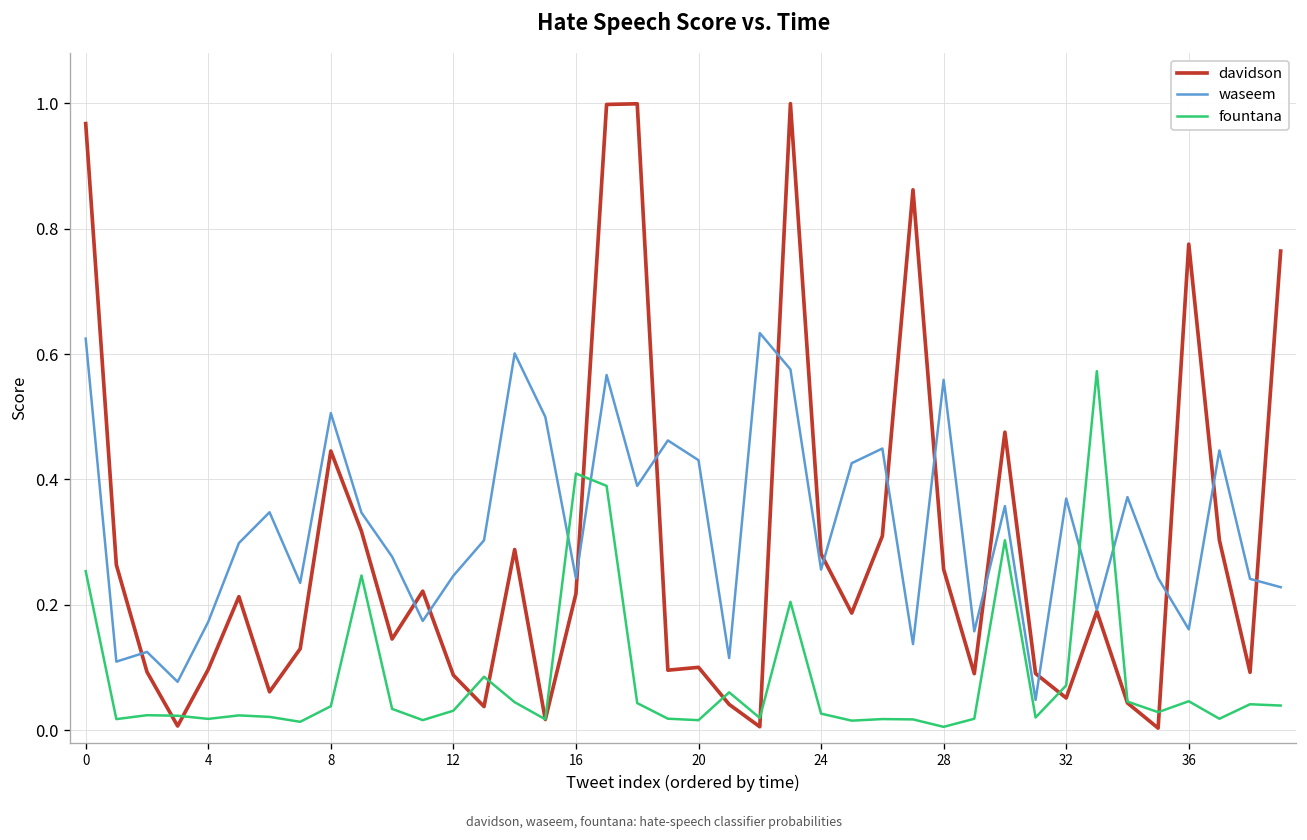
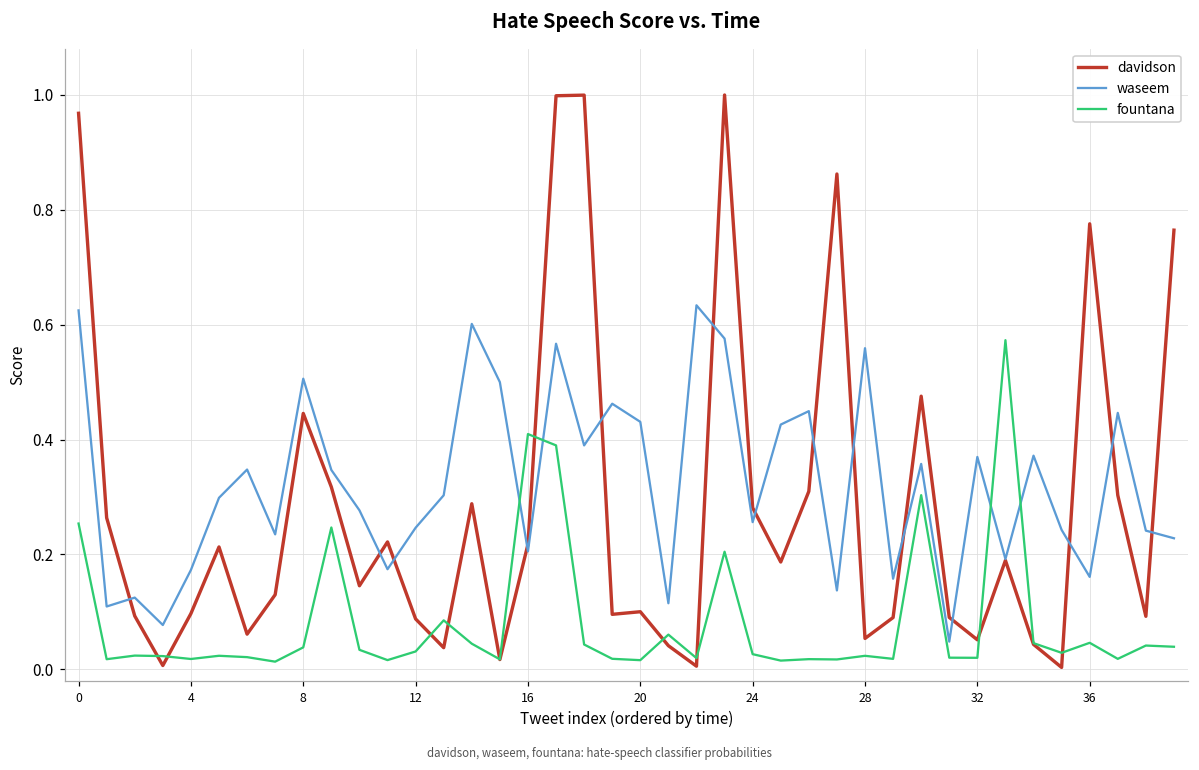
waseem, 16: 0.24 -> 0.21
davidson, 28: 0.26 -> 0.05
fountana, 28: 0.01 -> 0.02
fountana, 32: 0.07 -> 0.02
